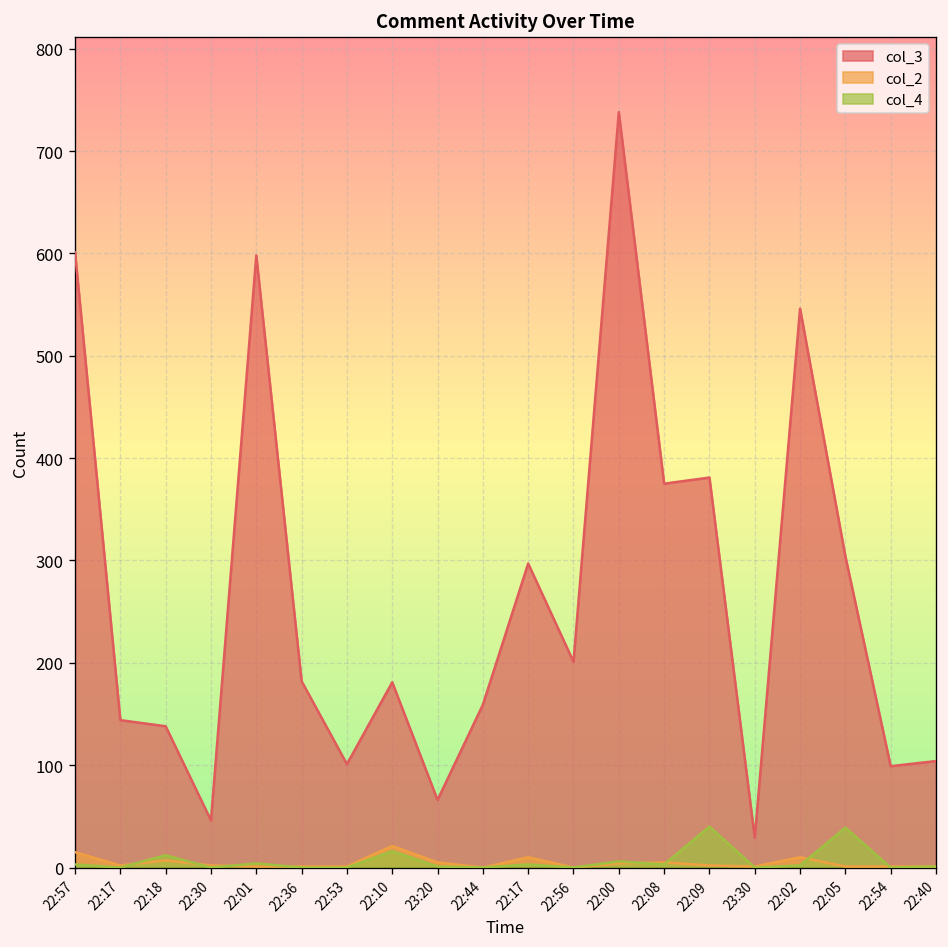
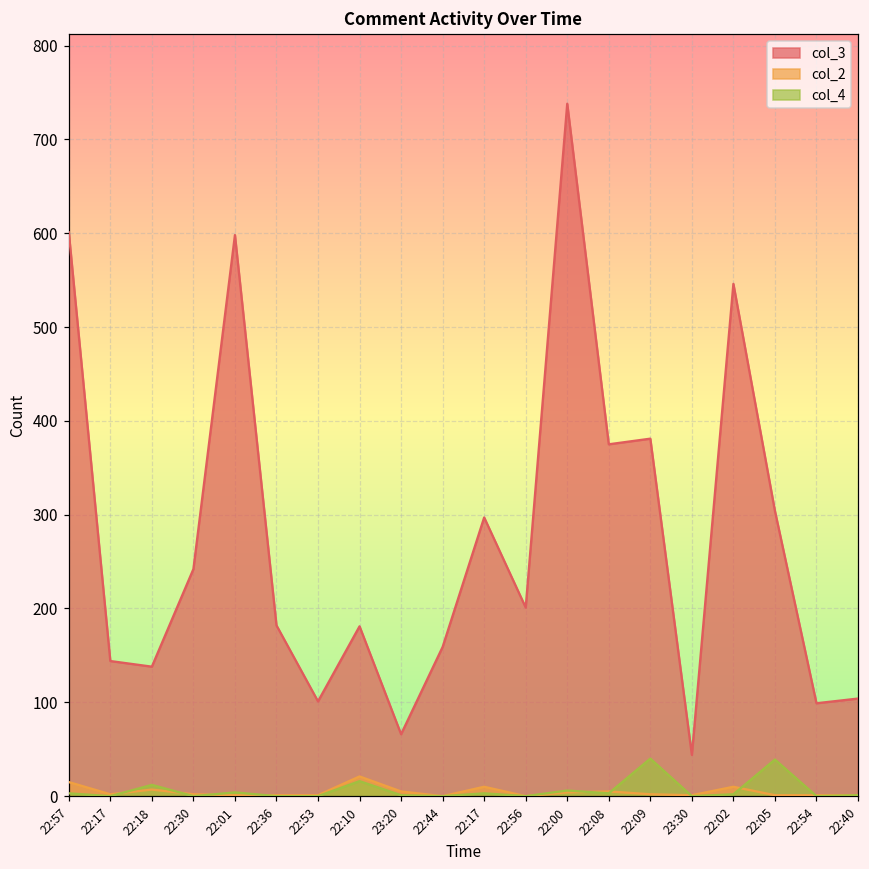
col_3, 22:30: 50 -> 240
col_3, 23:30: 30 -> 40
